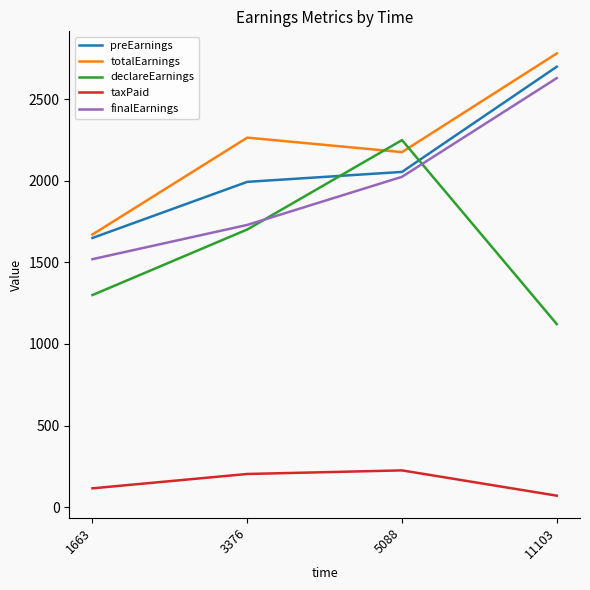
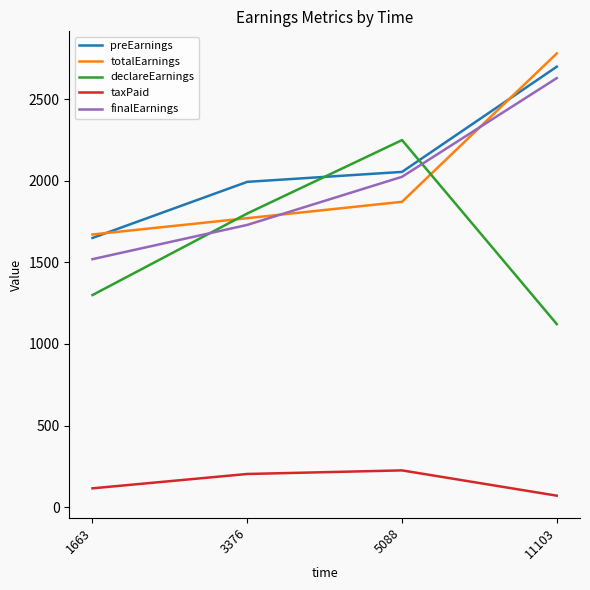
totalEarnings, 3376: 2270 -> 1770
declareEarnings, 3376: 1700 -> 1800
totalEarnings, 5088: 2180 -> 1870
